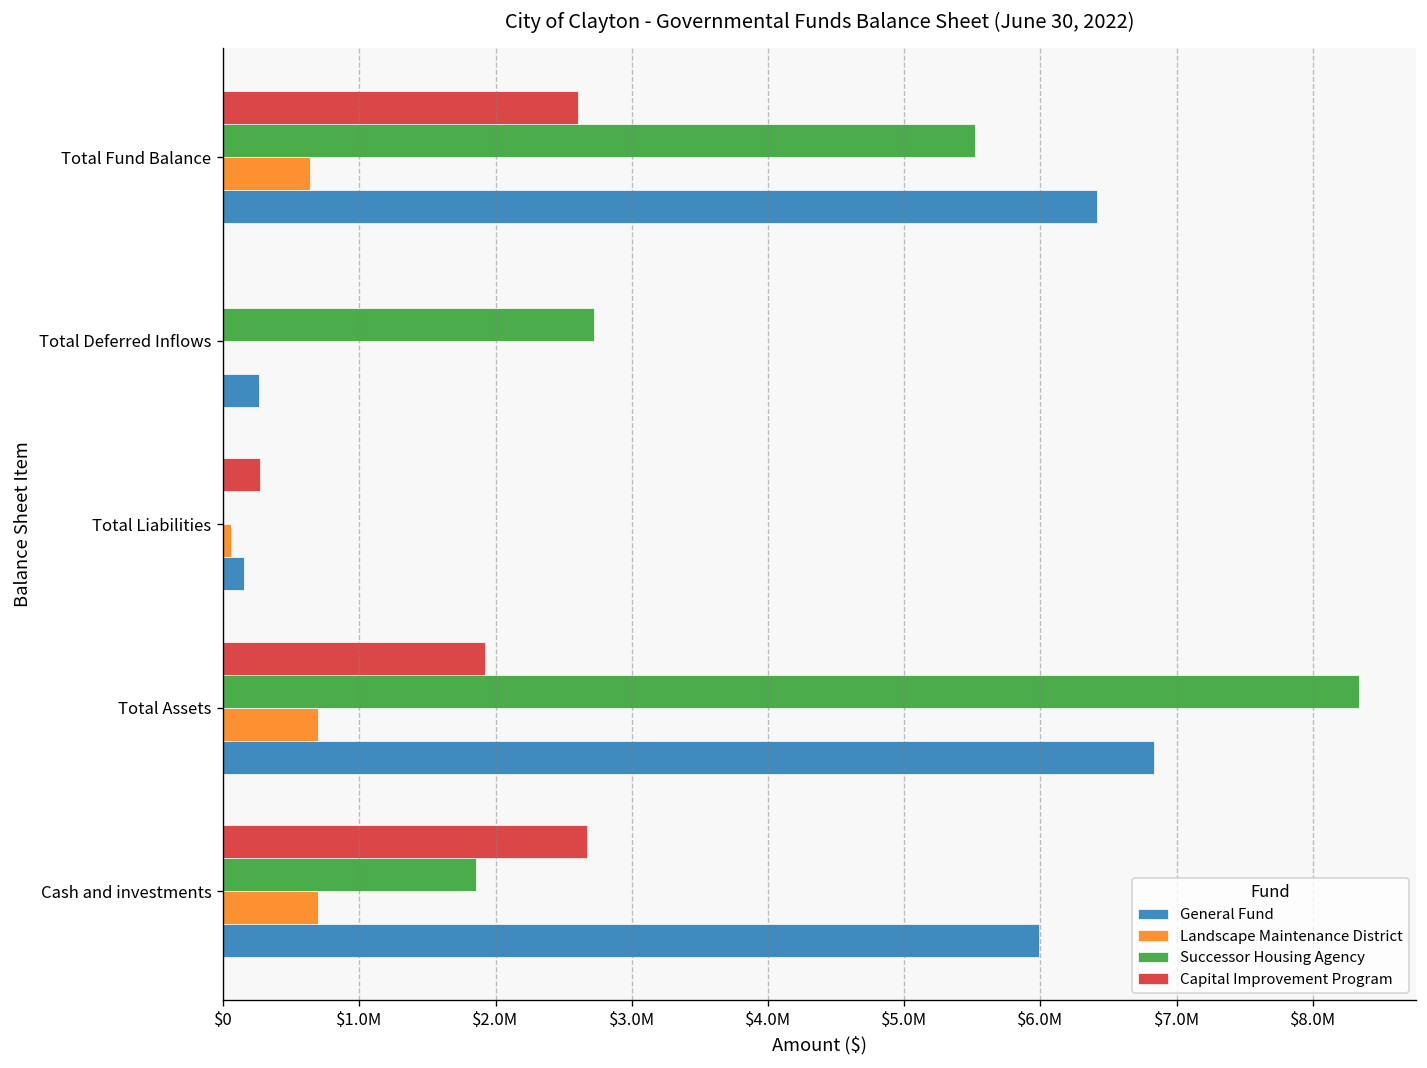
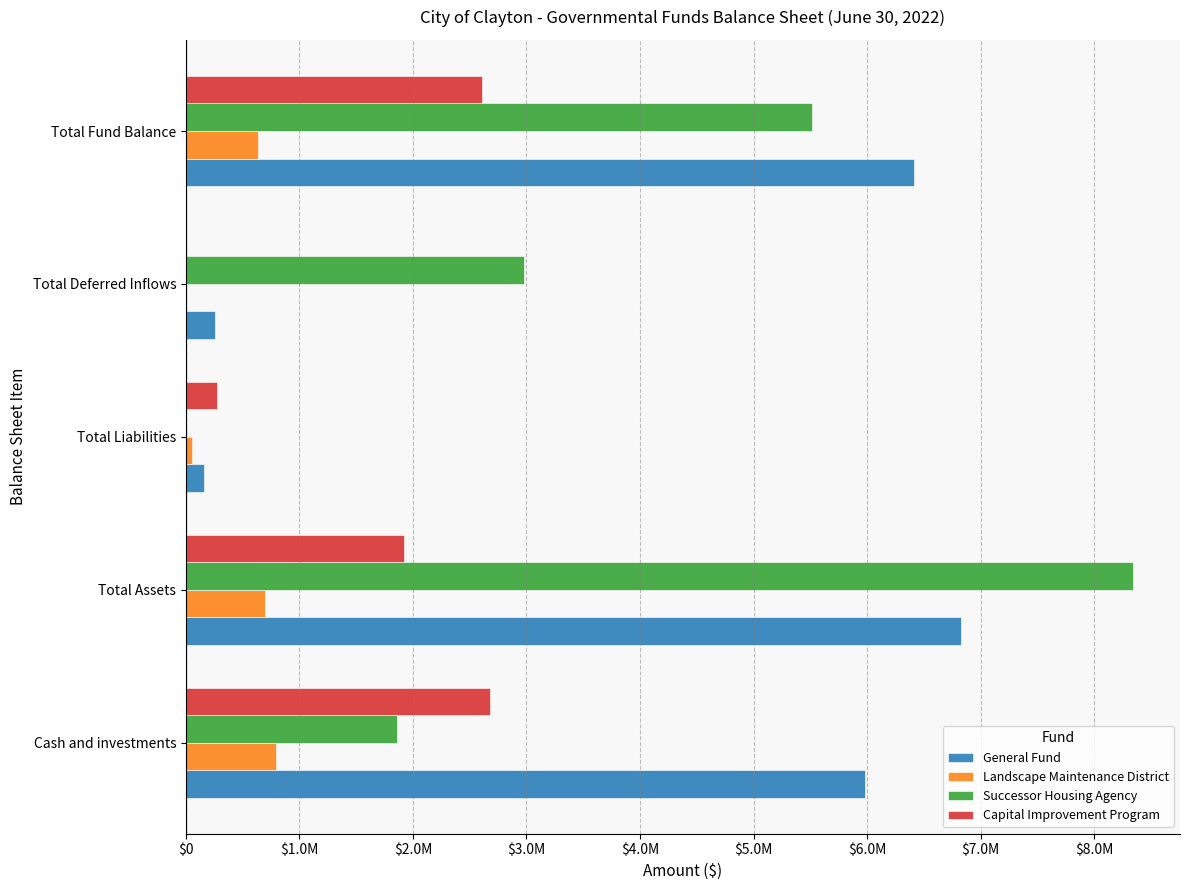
Successor Housing Agency, Total Deferred Inflows: $2720000 -> $2970000
Landscape Maintenance District, Cash and investments: $690000 -> $790000
